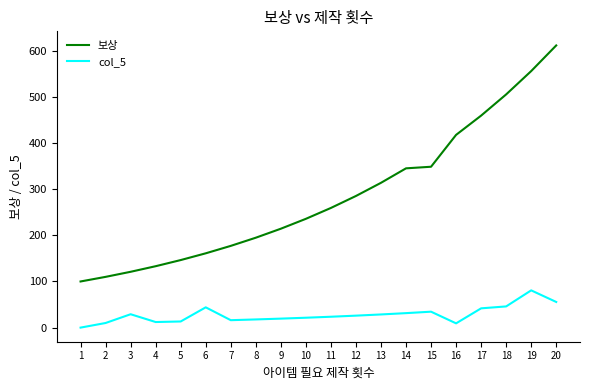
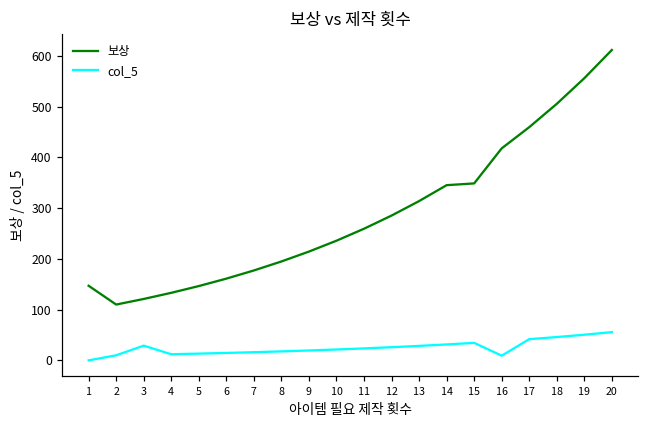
보상, 1: 100 -> 150
col_5, 6: 40 -> 10
col_5, 19: 80 -> 50
